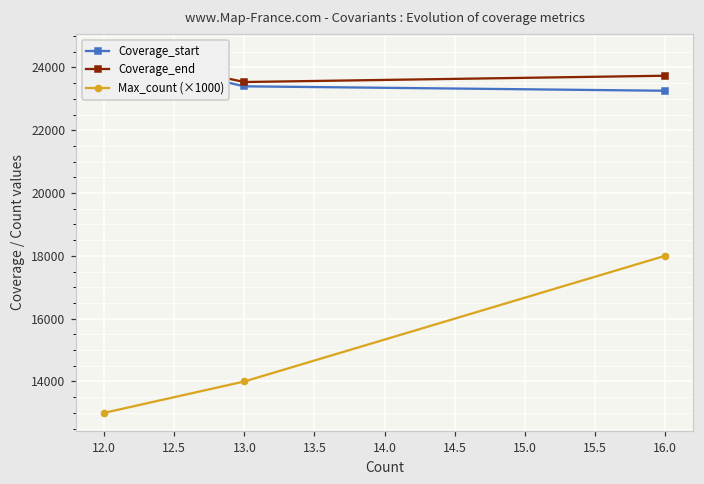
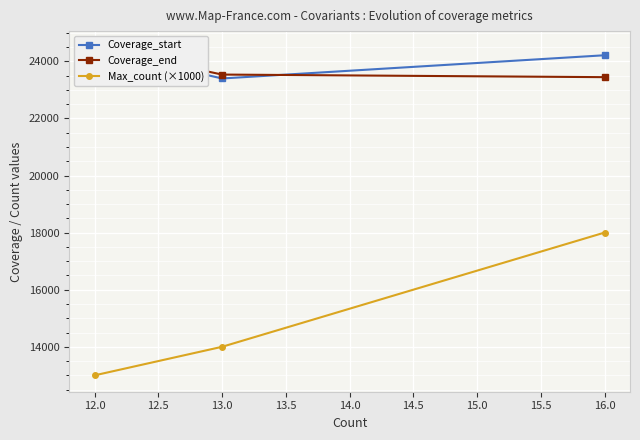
Coverage_start, 16.0: 23300 -> 24200
Coverage_end, 16.0: 23700 -> 23400
